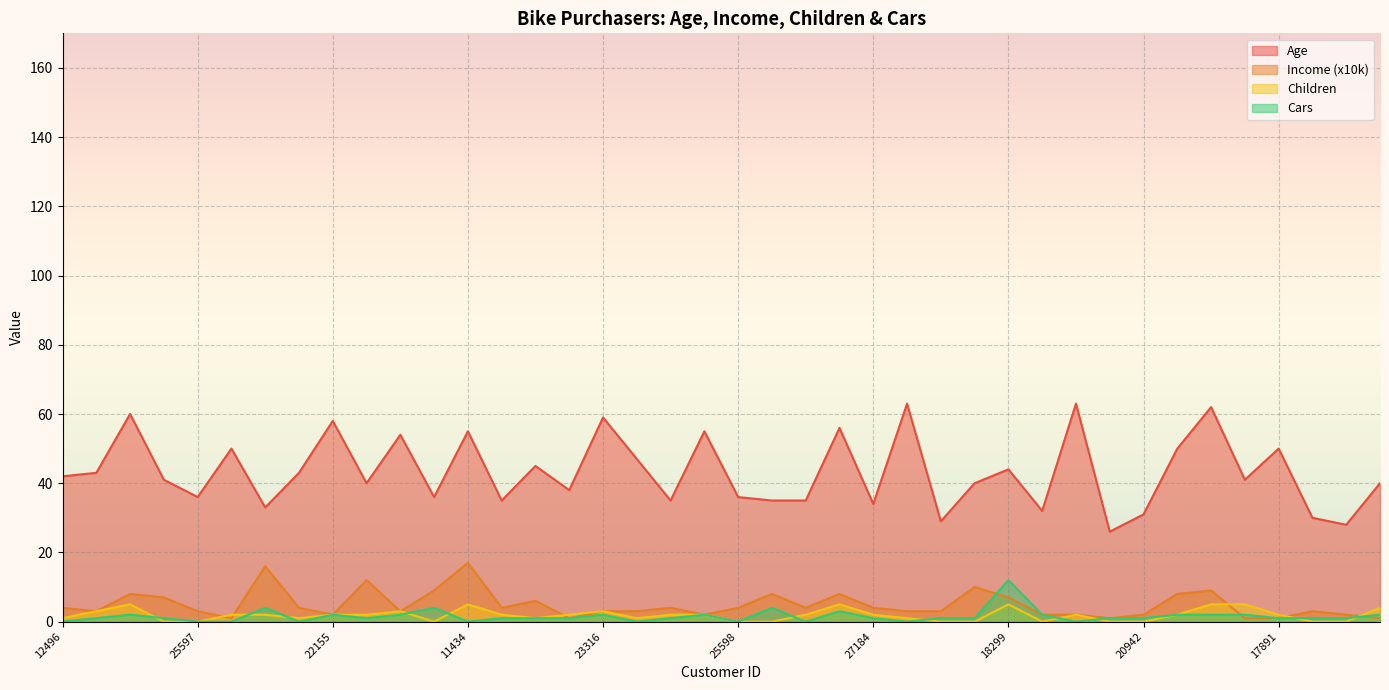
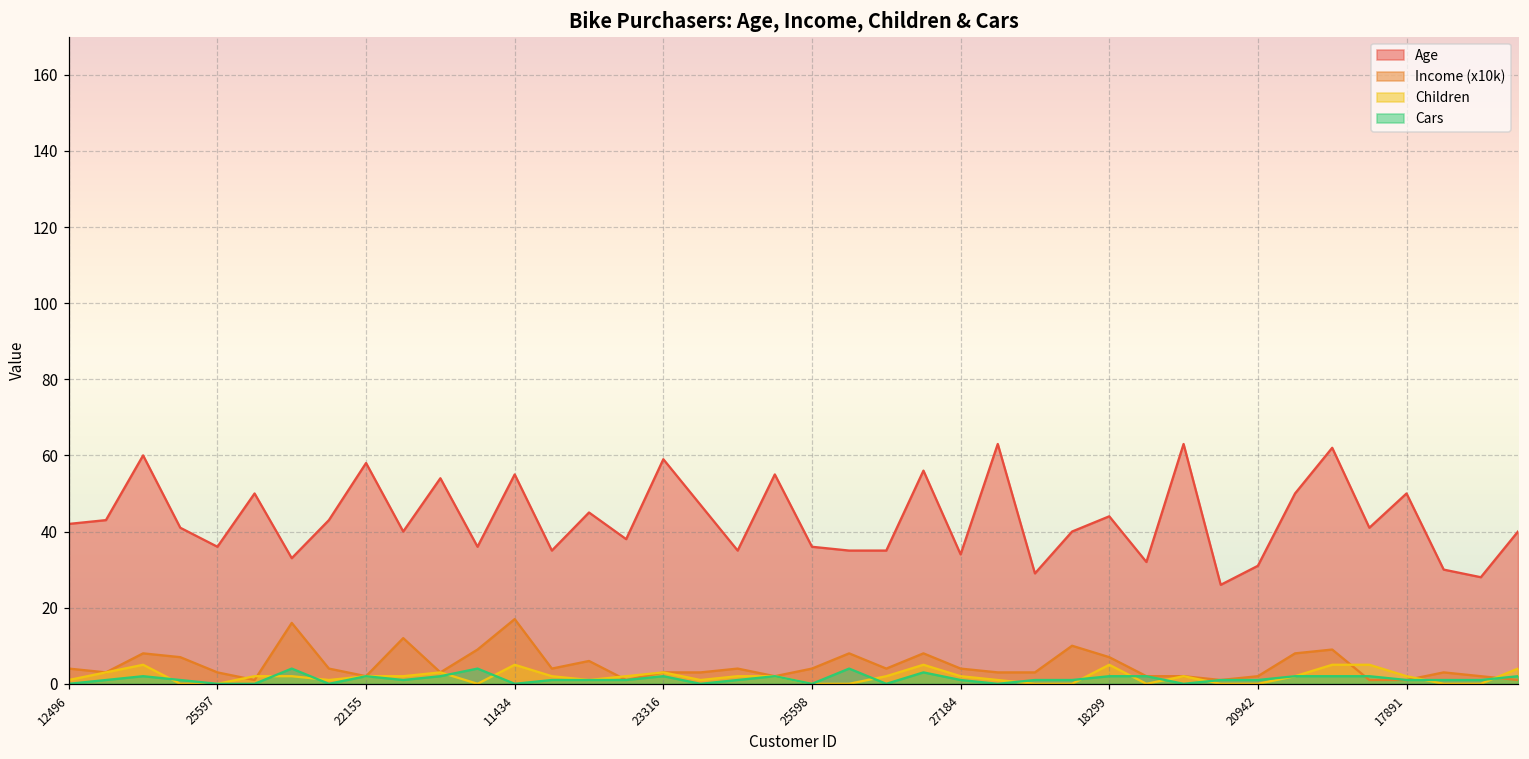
Cars, 18299: 12 -> 2
